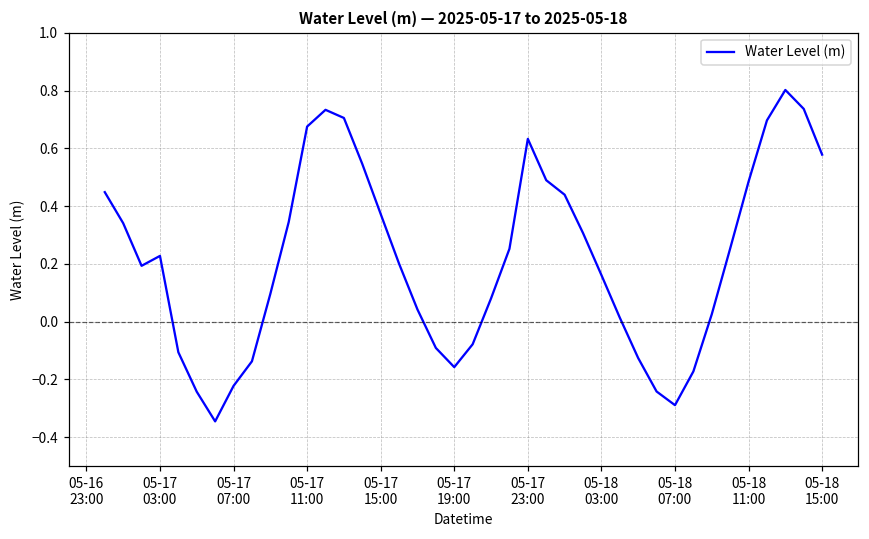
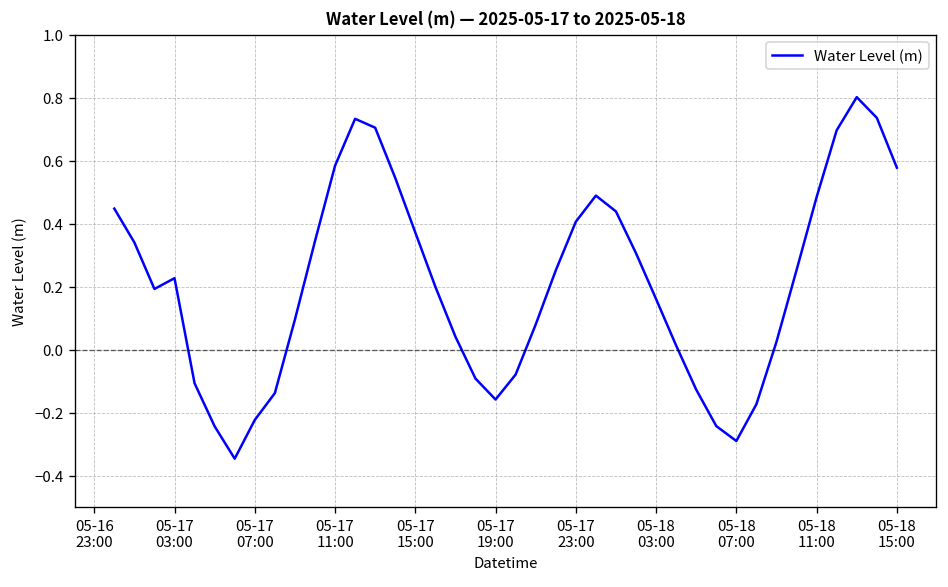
05-17 11:00: 0.68 -> 0.58
05-17 23:00: 0.63 -> 0.41
